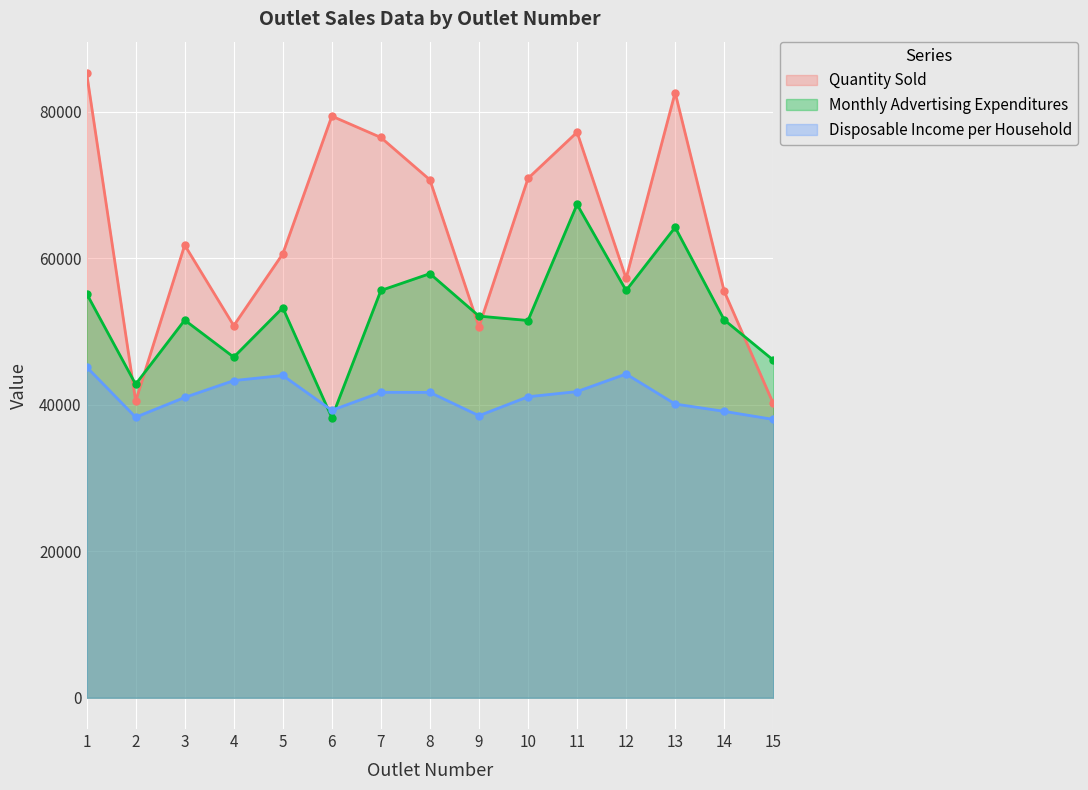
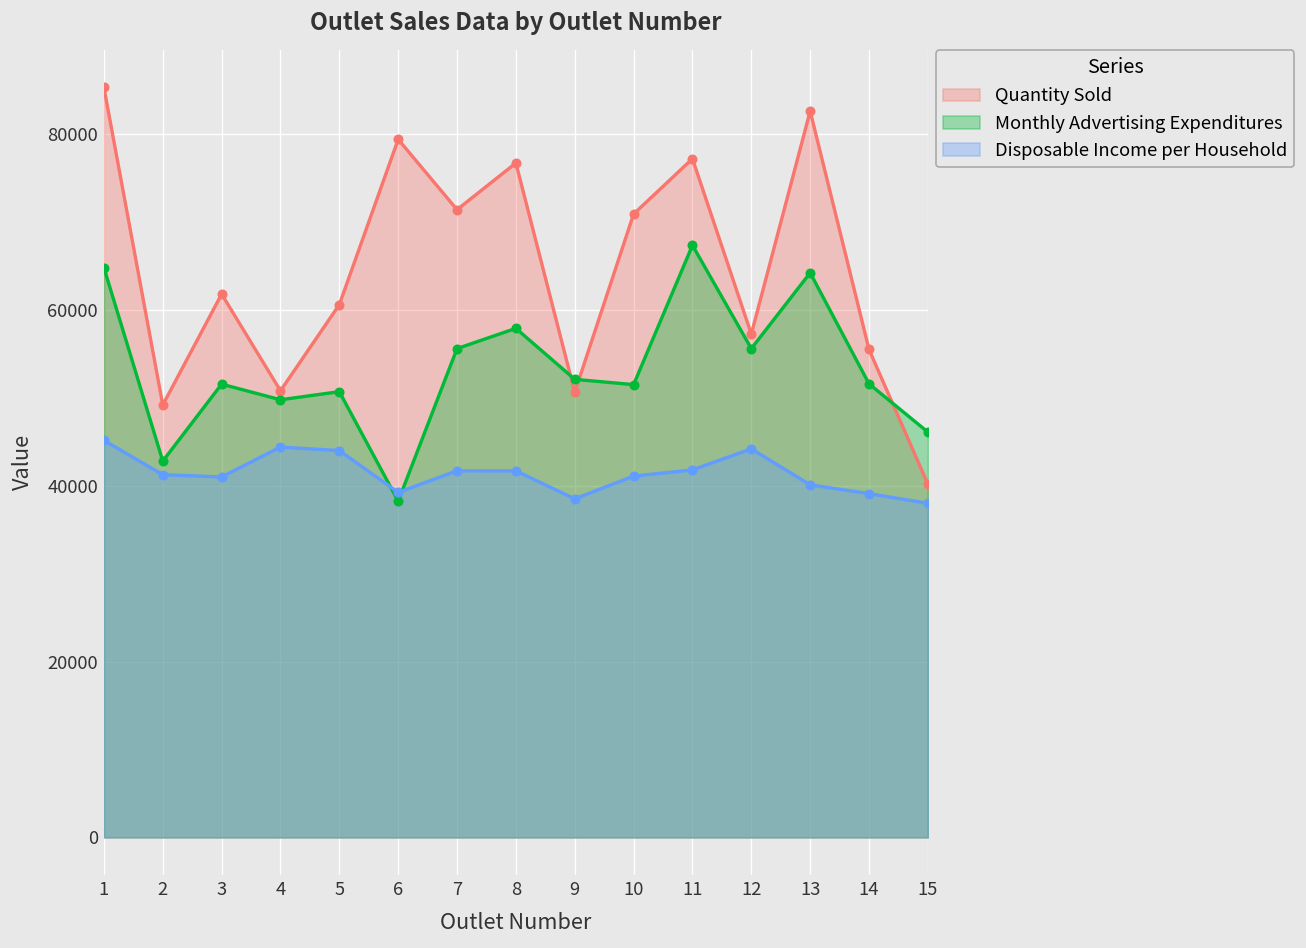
Monthly Advertising Expenditures, 1: 55000 -> 65000
Quantity Sold, 2: 41000 -> 49000
Disposable Income per Household, 2: 38000 -> 41000
Monthly Advertising Expenditures, 4: 47000 -> 50000
Disposable Income per Household, 4: 43000 -> 44000
Monthly Advertising Expenditures, 5: 53000 -> 51000
Quantity Sold, 7: 76000 -> 71000
Quantity Sold, 8: 71000 -> 77000
